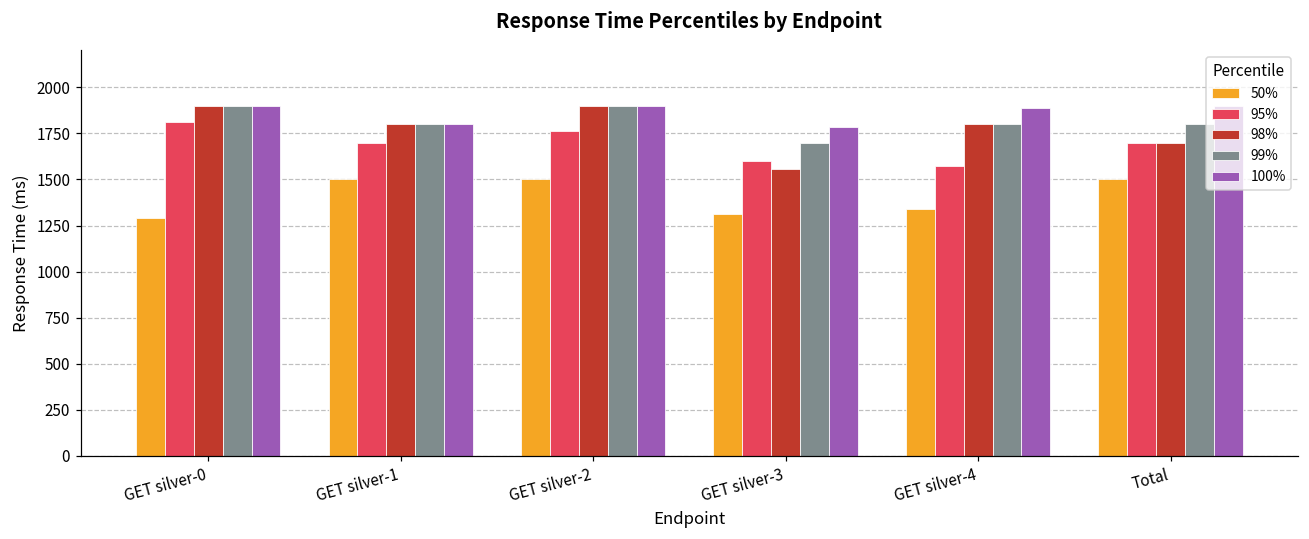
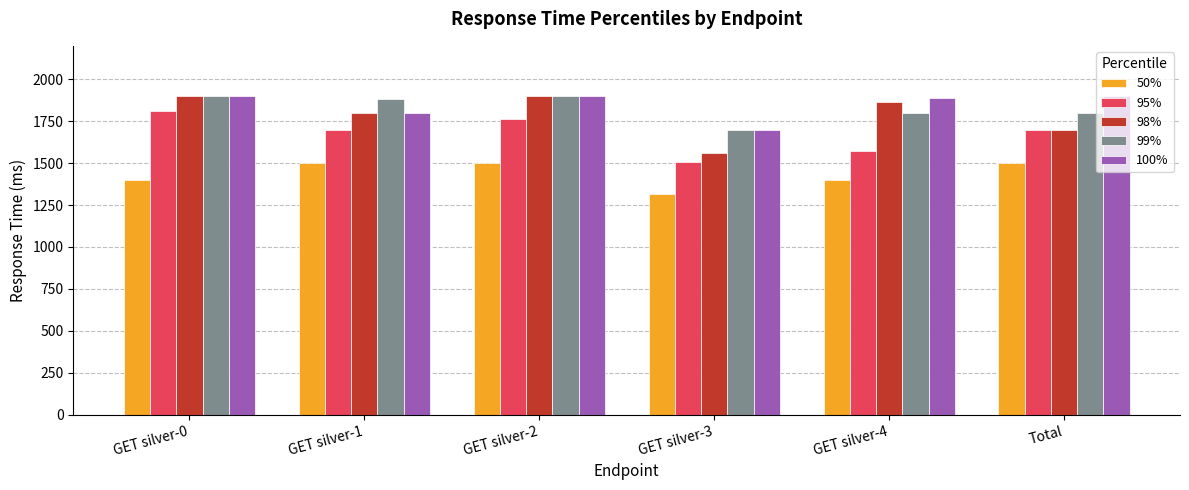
50%, GET silver-0: 1290 -> 1400
99%, GET silver-1: 1800 -> 1890
95%, GET silver-3: 1600 -> 1510
100%, GET silver-3: 1780 -> 1700
50%, GET silver-4: 1340 -> 1400
98%, GET silver-4: 1800 -> 1870
